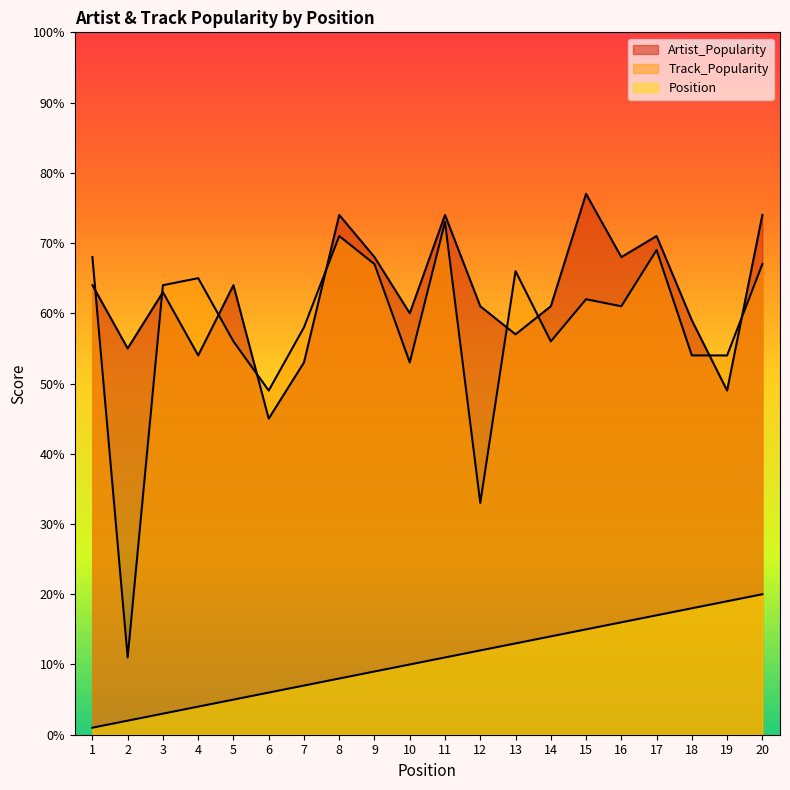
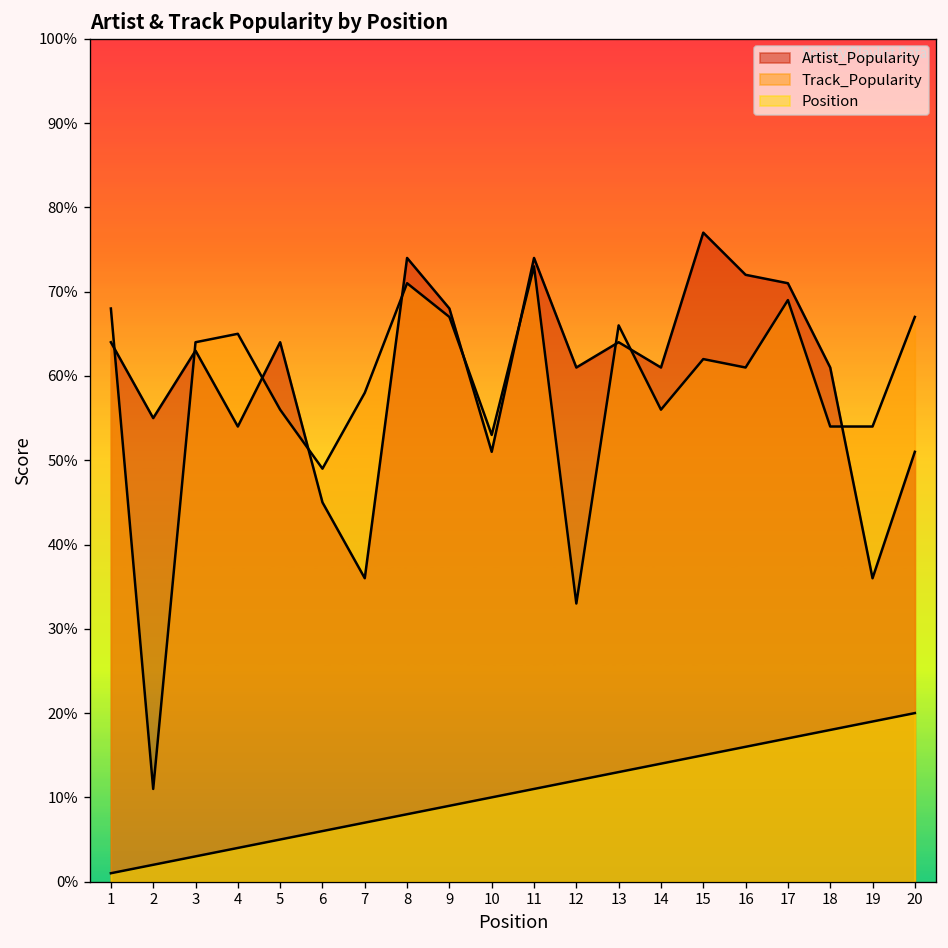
Artist_Popularity, 7: 53% -> 36%
Artist_Popularity, 10: 60% -> 51%
Artist_Popularity, 13: 57% -> 64%
Artist_Popularity, 16: 68% -> 72%
Artist_Popularity, 18: 59% -> 61%
Artist_Popularity, 19: 49% -> 36%
Artist_Popularity, 20: 74% -> 51%
